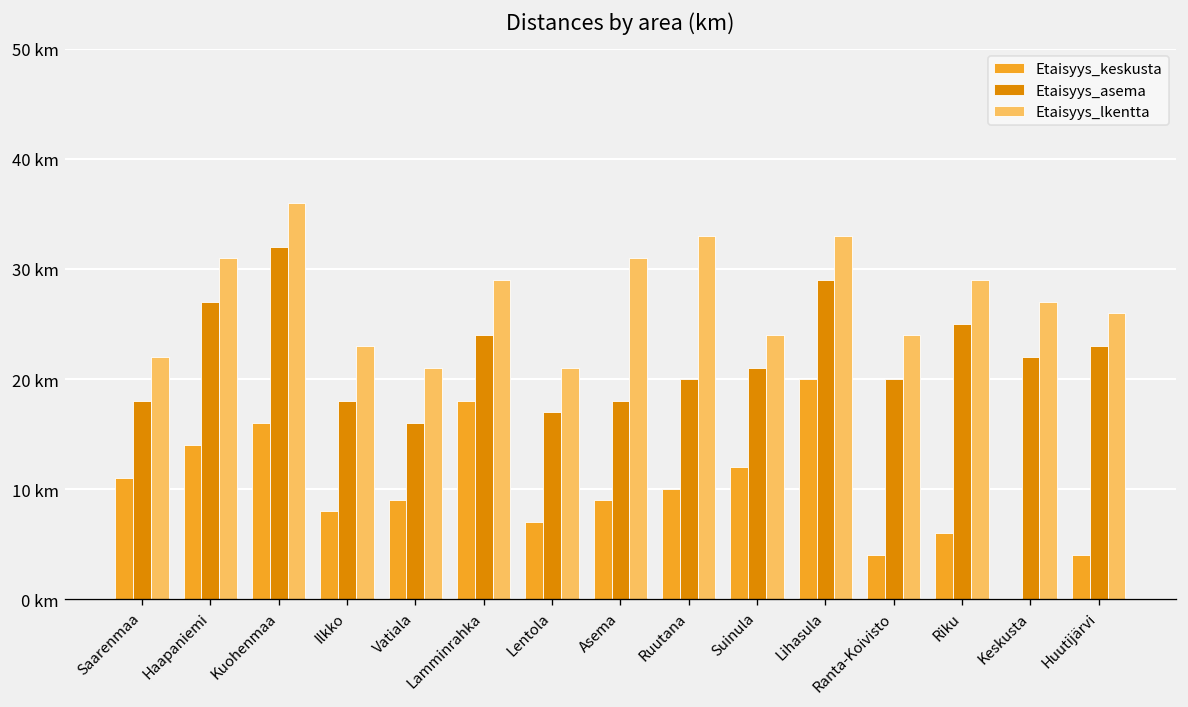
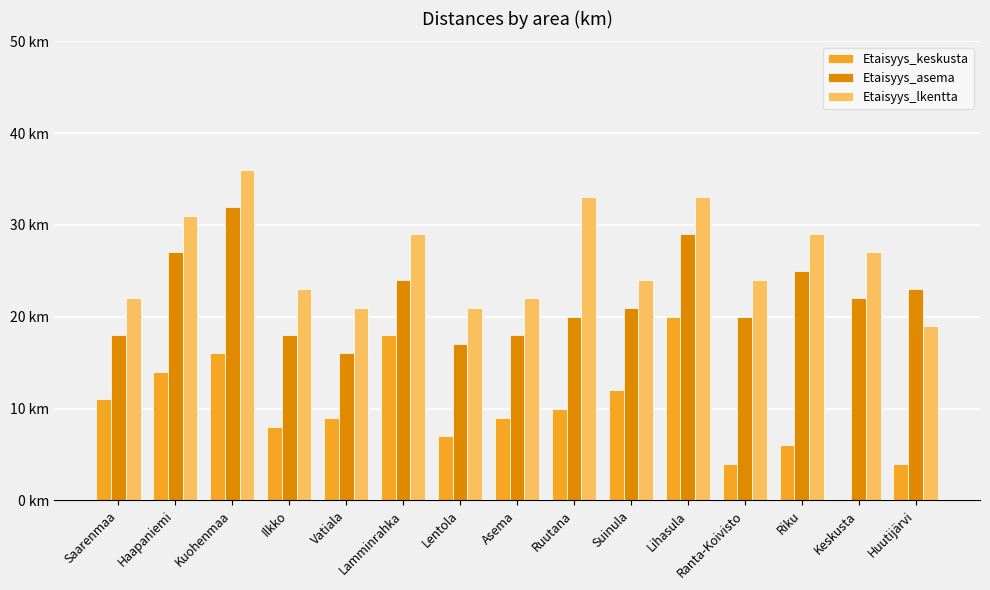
Etaisyys_lkentta, Asema: 31 km -> 22 km
Etaisyys_lkentta, Huutijärvi: 26 km -> 19 km
